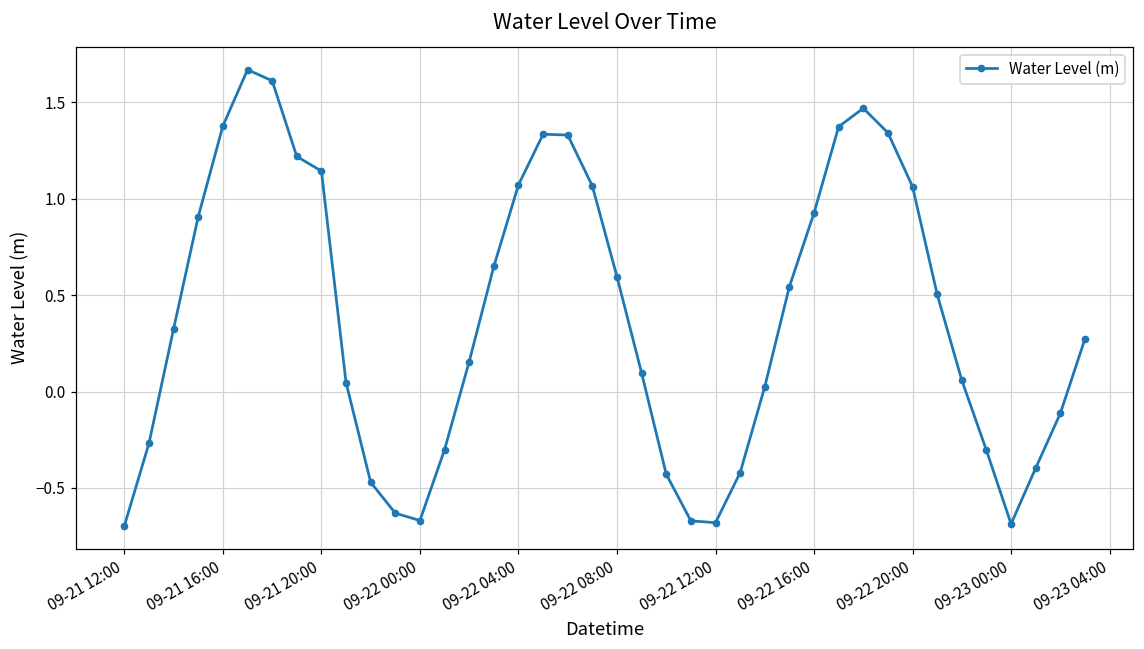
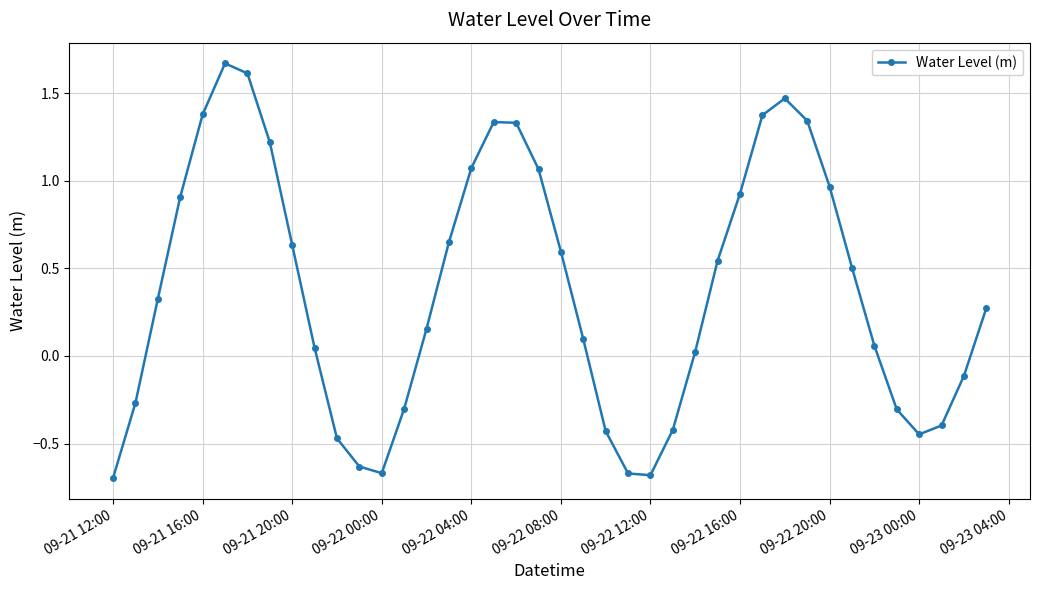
09-21 20:00: 1.14 -> 0.63
09-22 20:00: 1.06 -> 0.97
09-23 00:00: -0.69 -> -0.45
